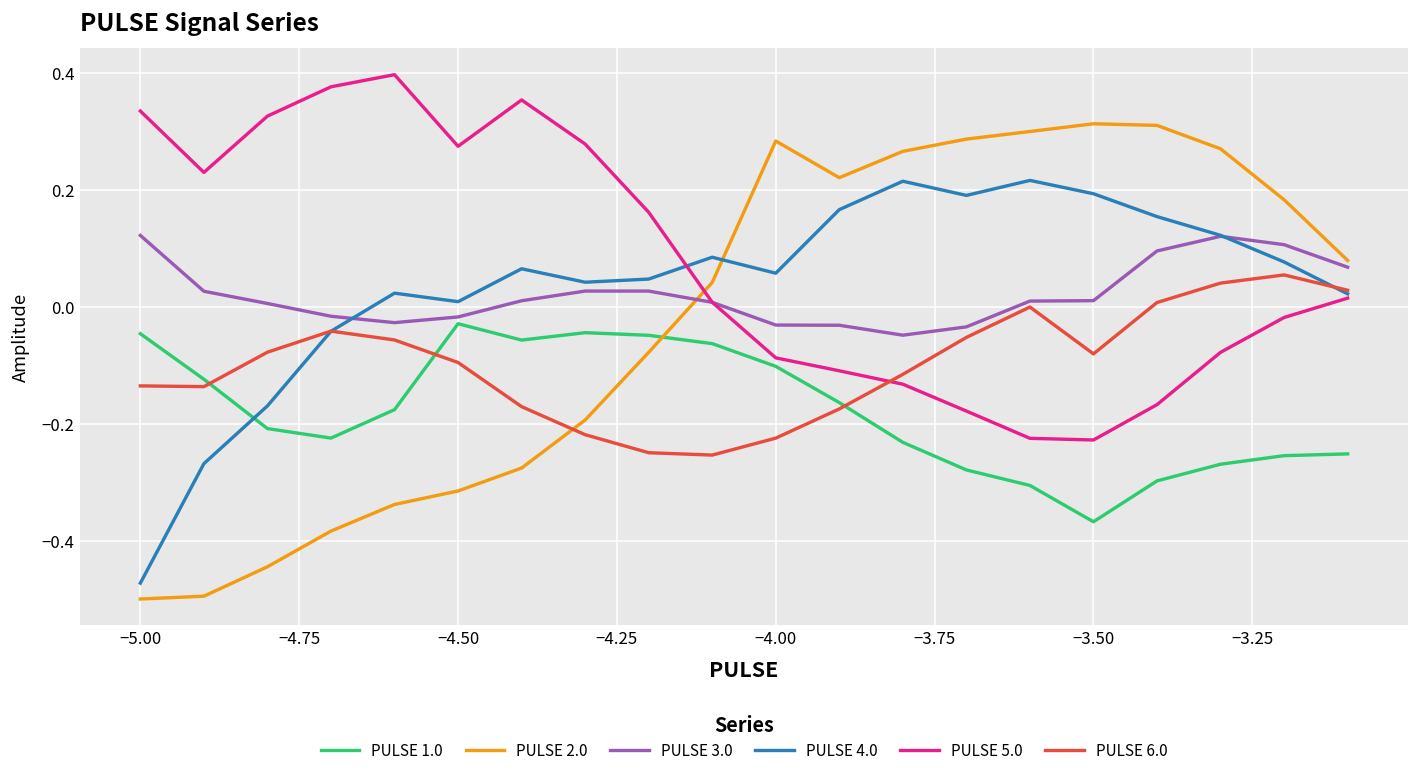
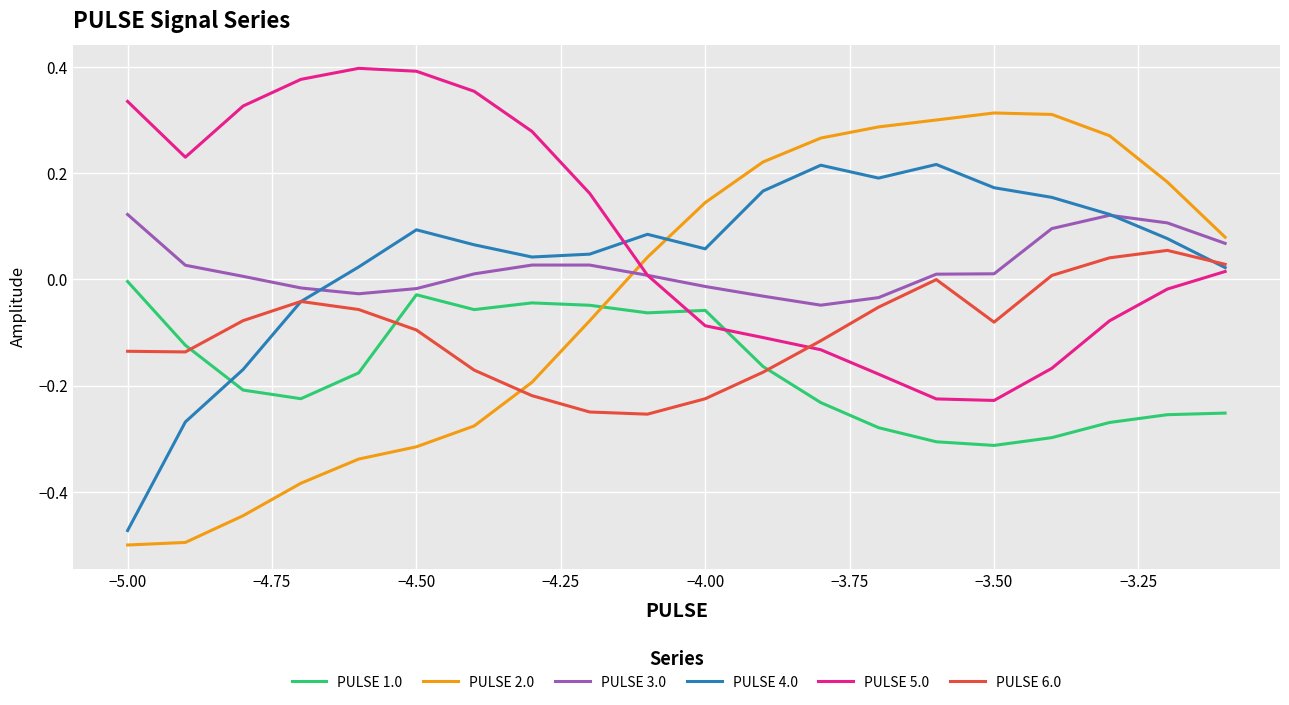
PULSE 1.0, −5.00: -0.05 -> 0.00
PULSE 4.0, −4.50: 0.01 -> 0.09
PULSE 5.0, −4.50: 0.28 -> 0.39
PULSE 1.0, −4.00: -0.10 -> -0.06
PULSE 2.0, −4.00: 0.28 -> 0.14
PULSE 3.0, −4.00: -0.03 -> -0.01
PULSE 1.0, −3.50: -0.37 -> -0.31
PULSE 4.0, −3.50: 0.19 -> 0.17
